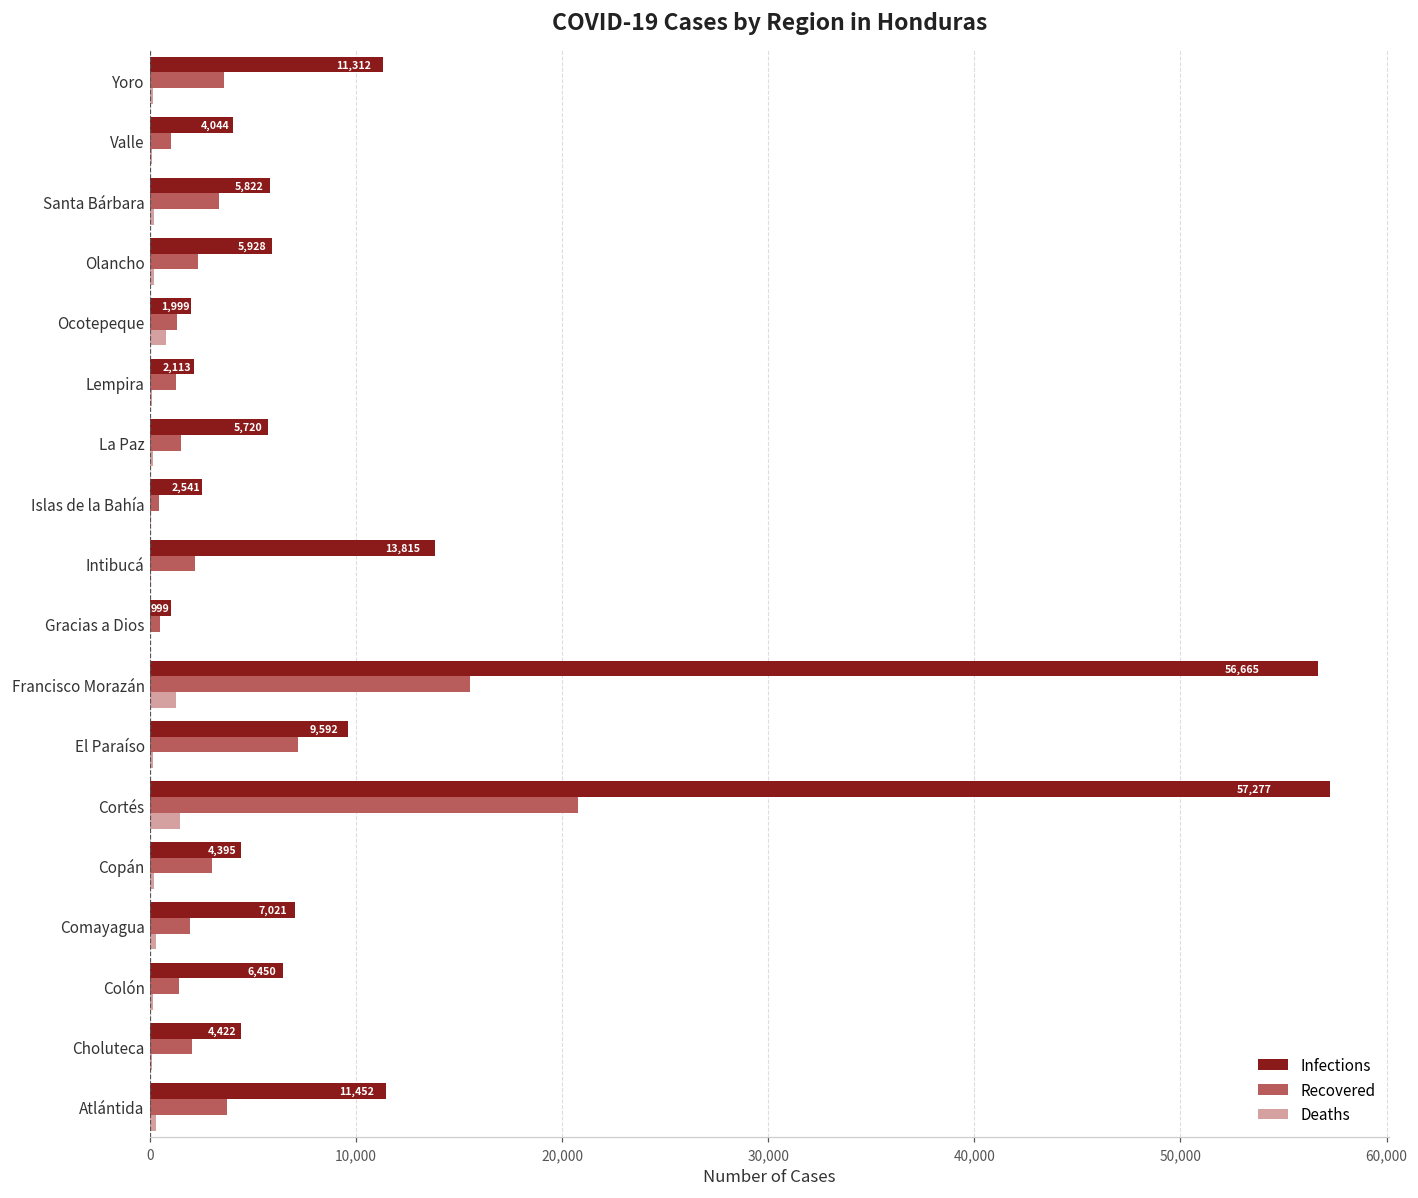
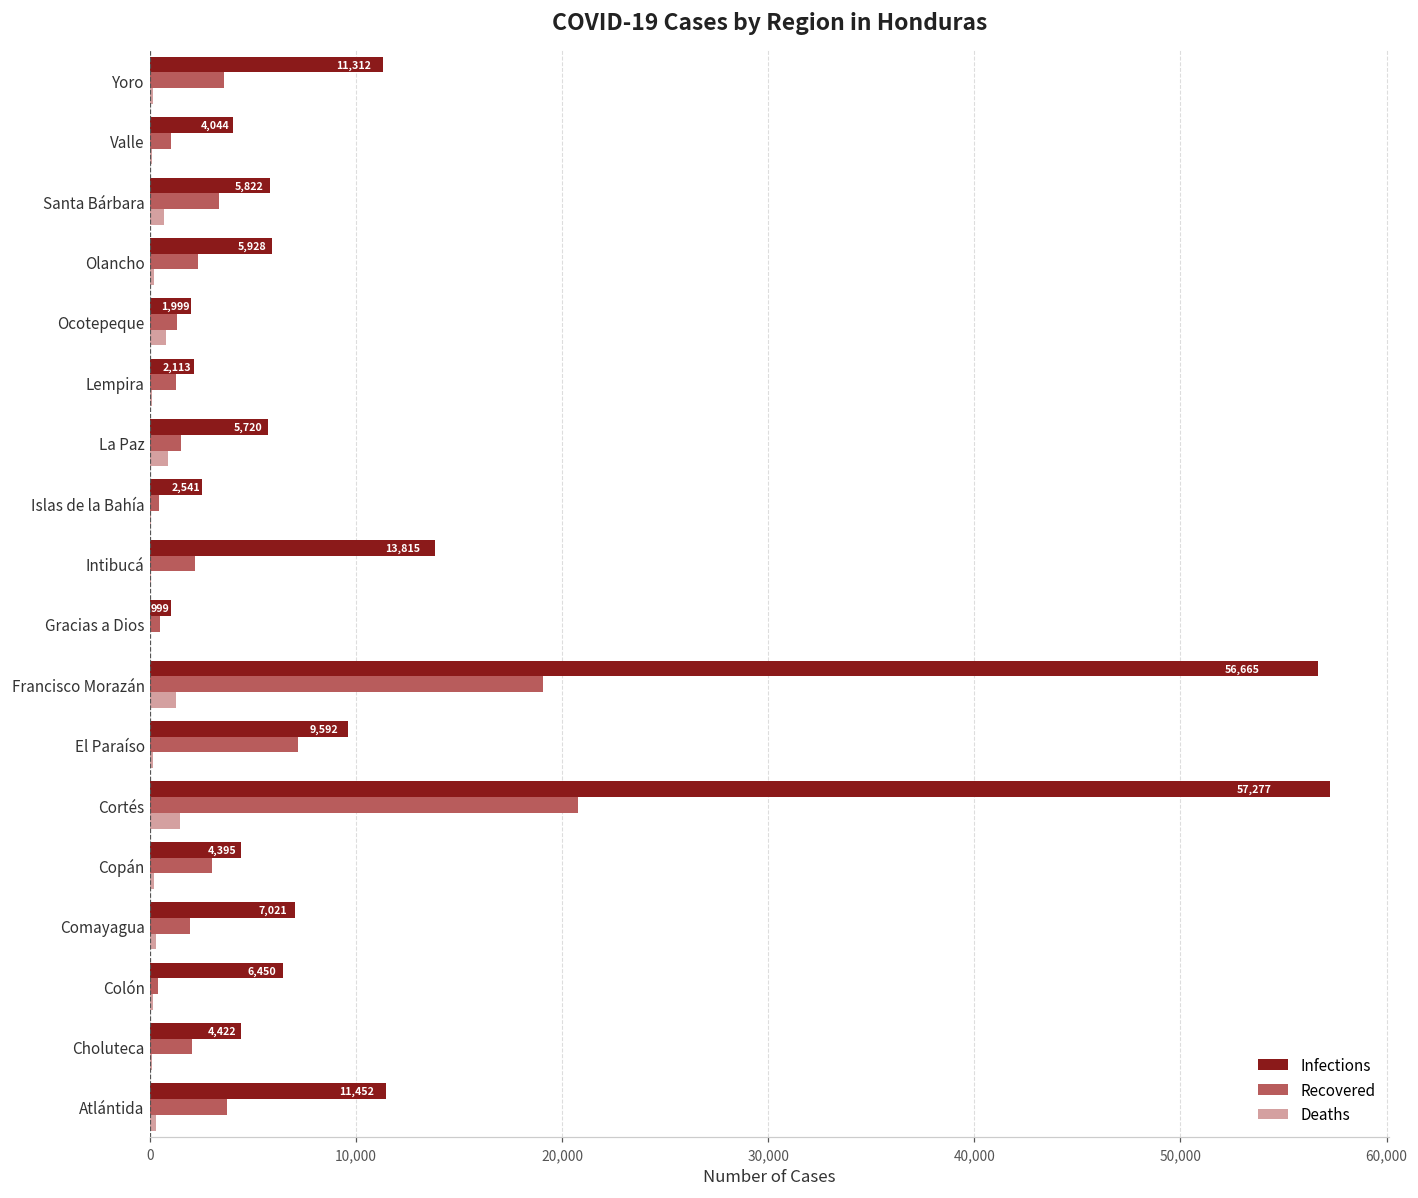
Deaths, Santa Bárbara: 200 -> 700
Deaths, La Paz: 100 -> 900
Recovered, Francisco Morazán: 15,500 -> 19,100
Recovered, Colón: 1,400 -> 400
